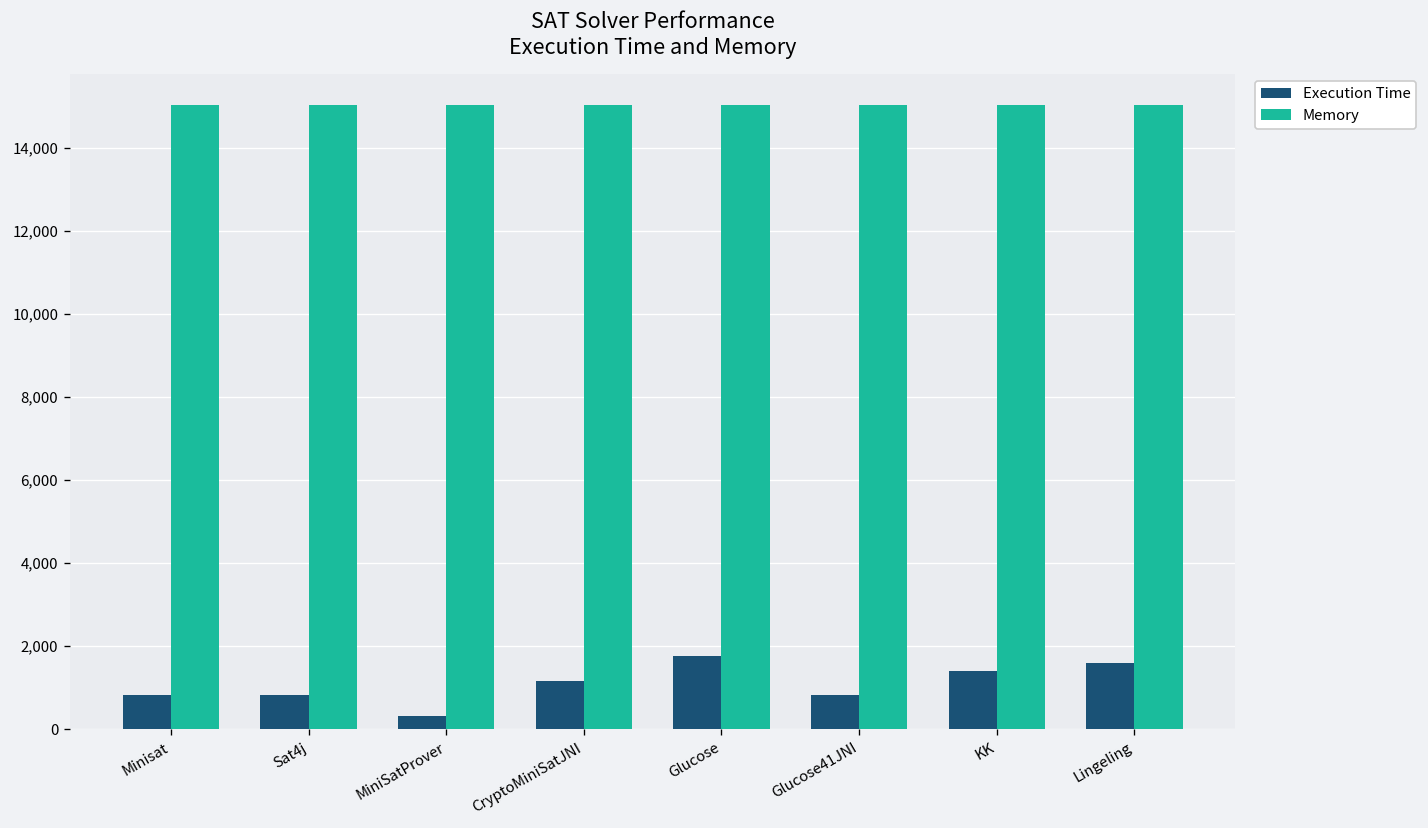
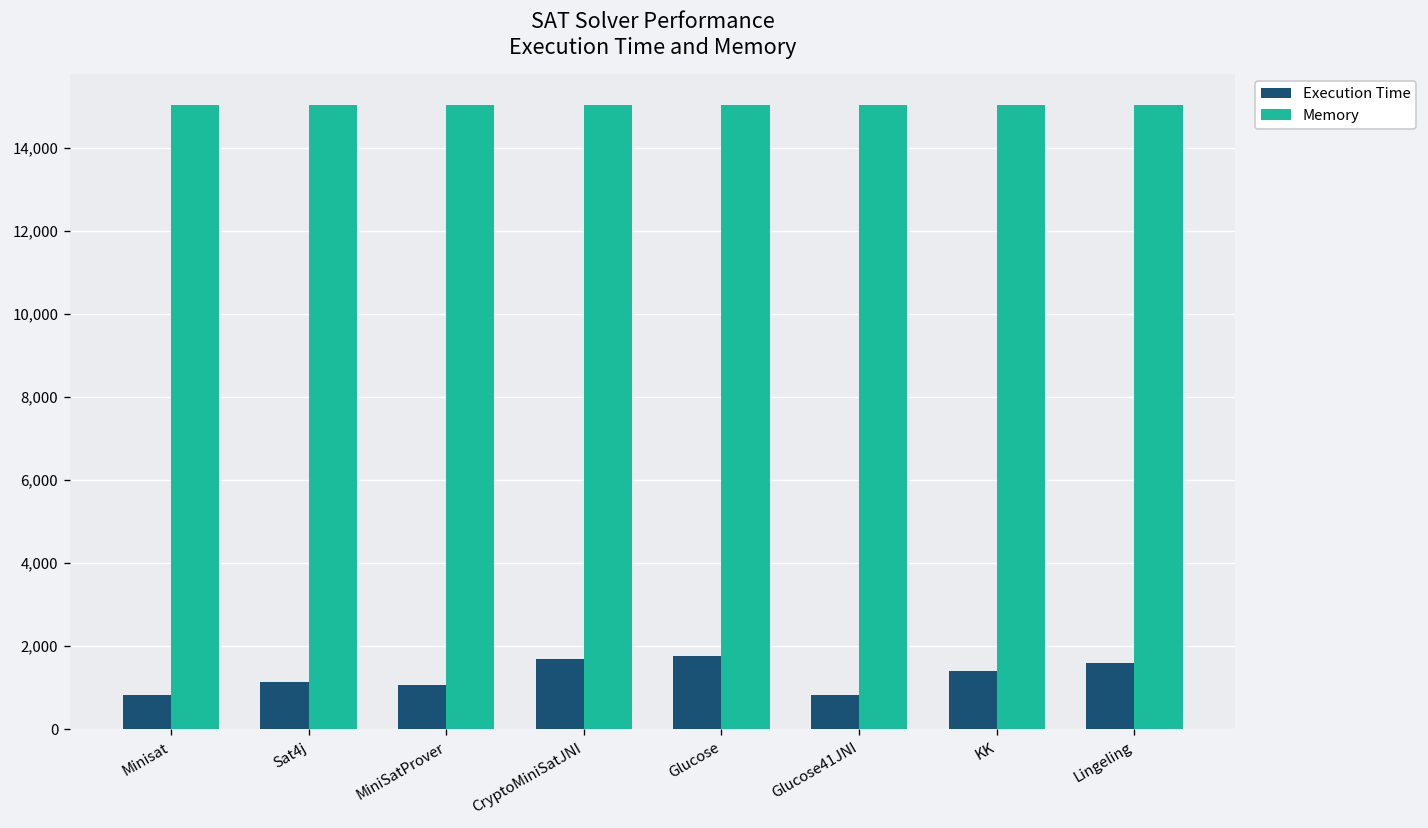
Execution Time, Sat4j: 800 -> 1,100
Execution Time, MiniSatProver: 300 -> 1,100
Execution Time, CryptoMiniSatJNI: 1,200 -> 1,700
